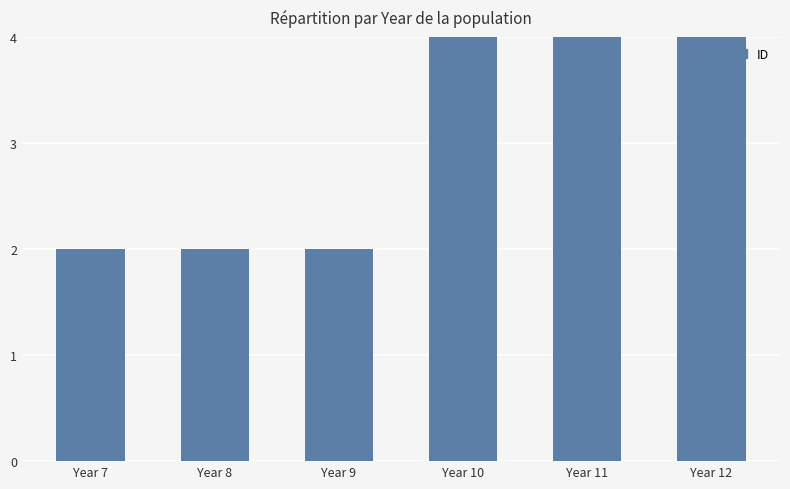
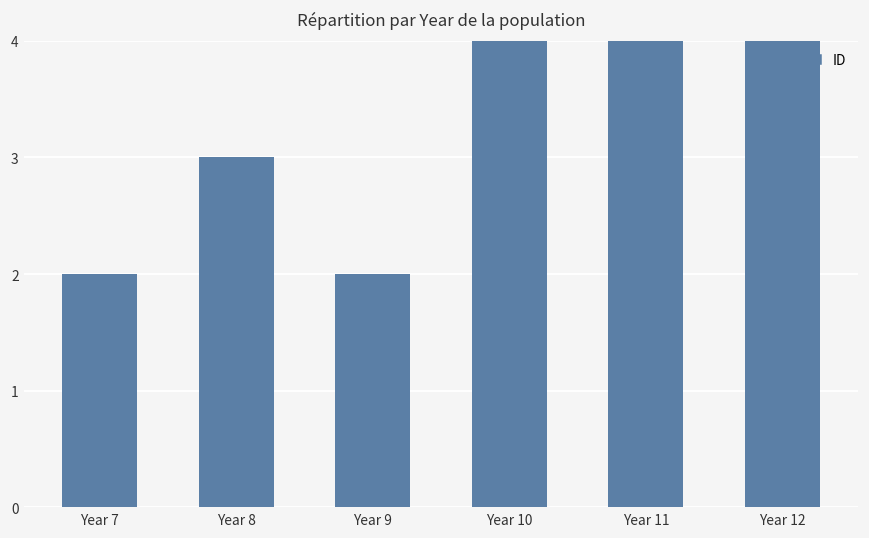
Year 8: 2 -> 3
